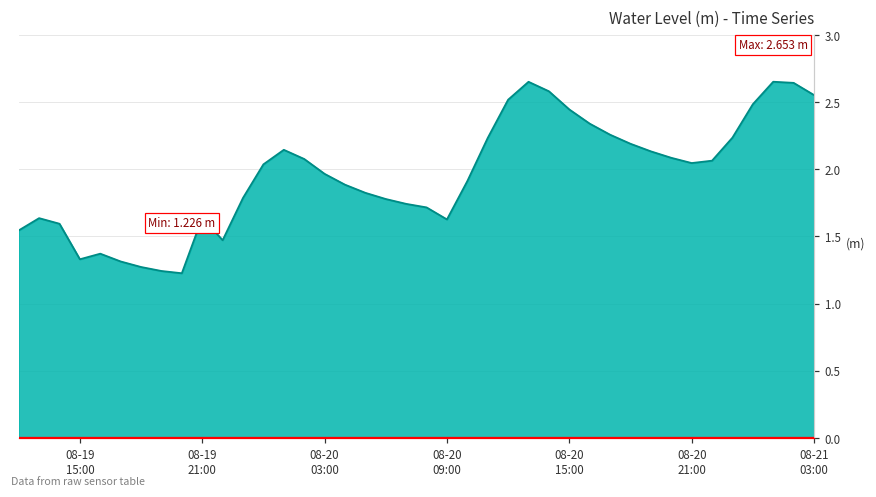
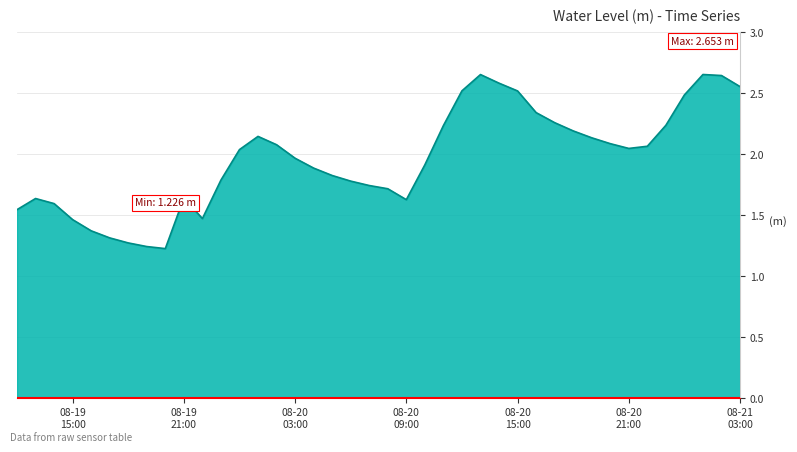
08-19 15:00: 1.33 -> 1.46
08-20 15:00: 2.45 -> 2.52
